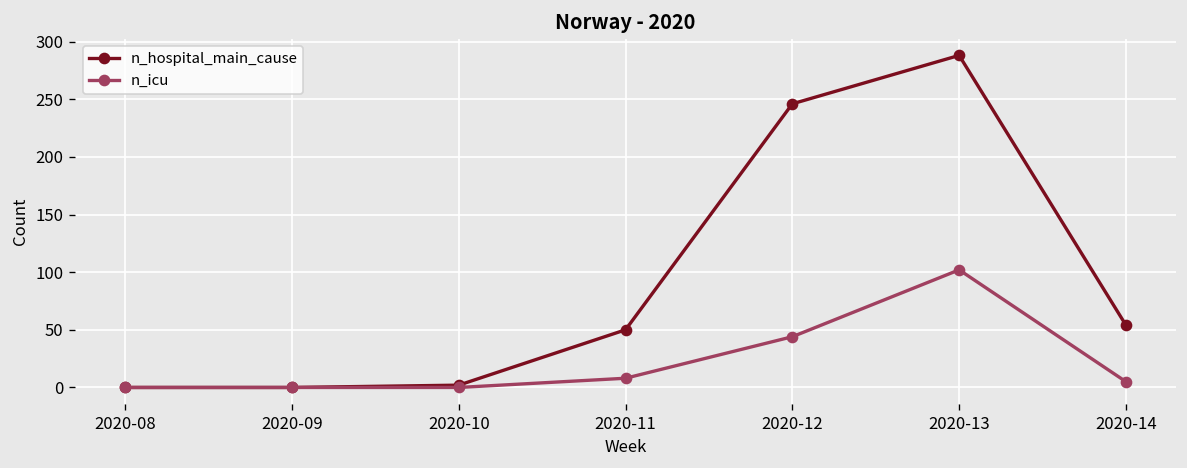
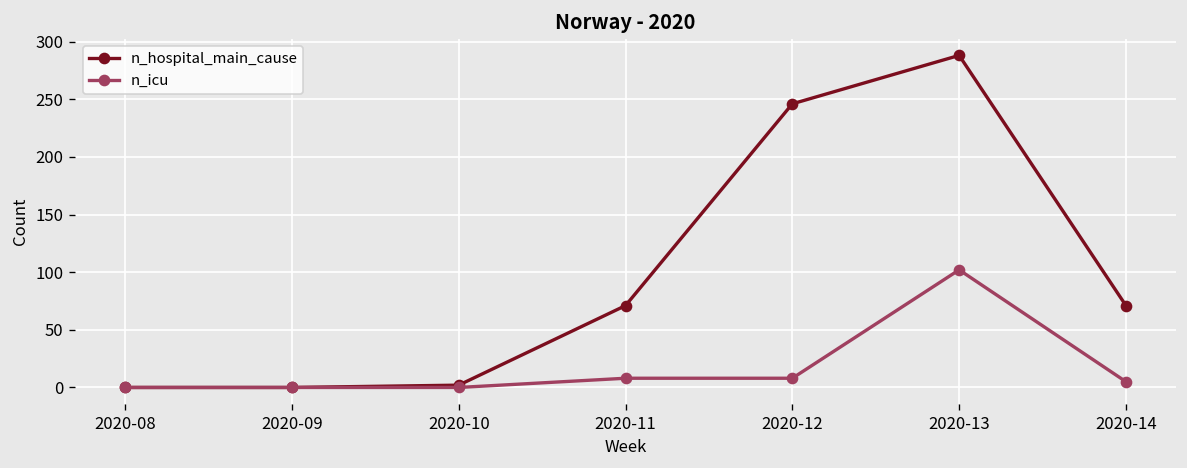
n_hospital_main_cause, 2020-11: 50 -> 70
n_icu, 2020-12: 40 -> 10
n_hospital_main_cause, 2020-14: 50 -> 70
